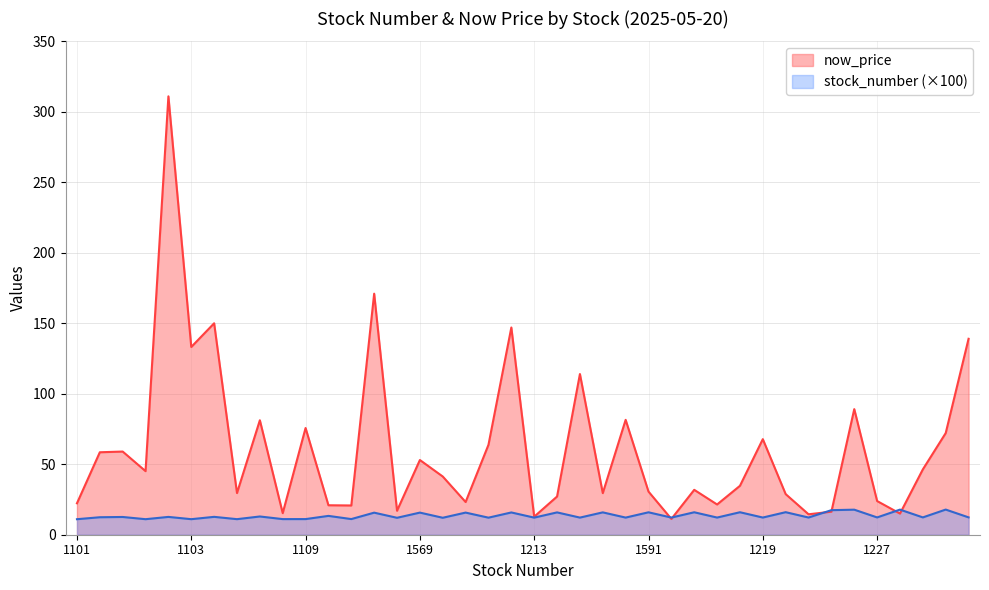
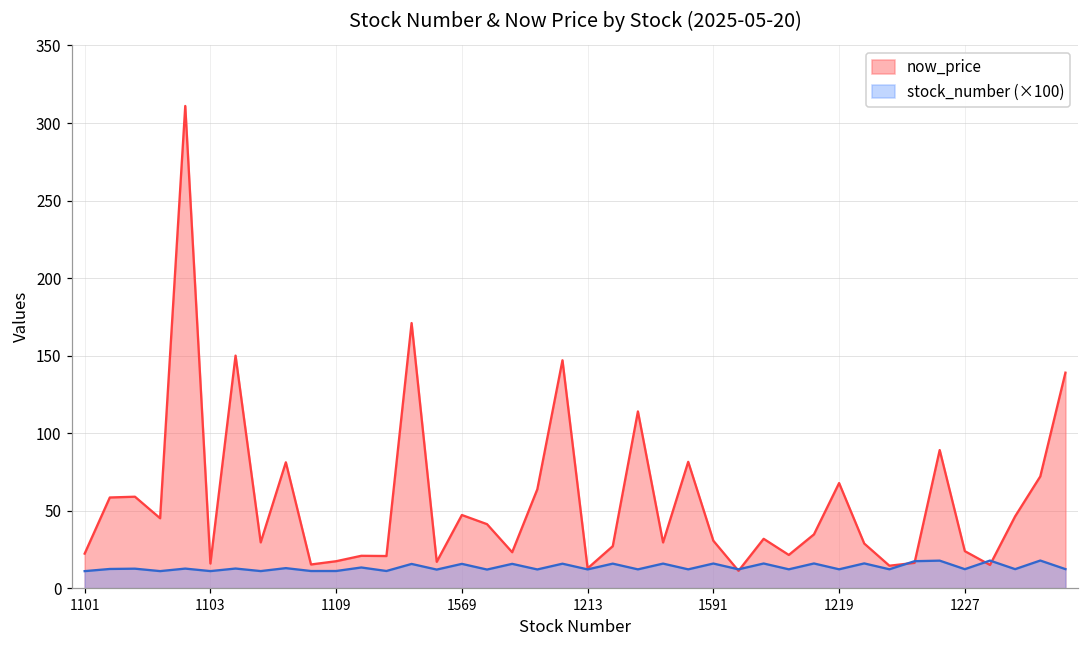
now_price, 1103: 133 -> 16
now_price, 1109: 76 -> 17
now_price, 1569: 53 -> 47
